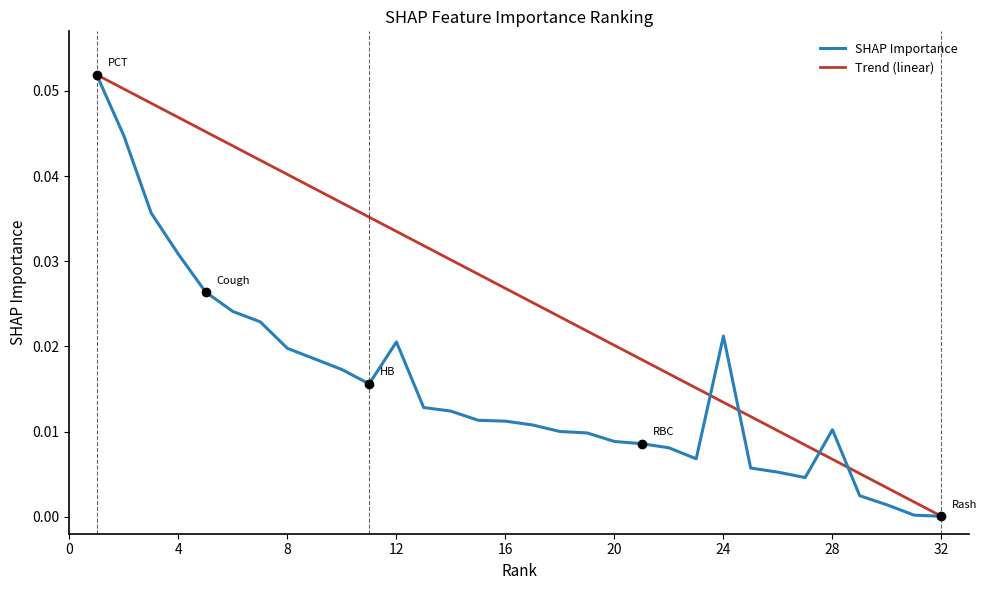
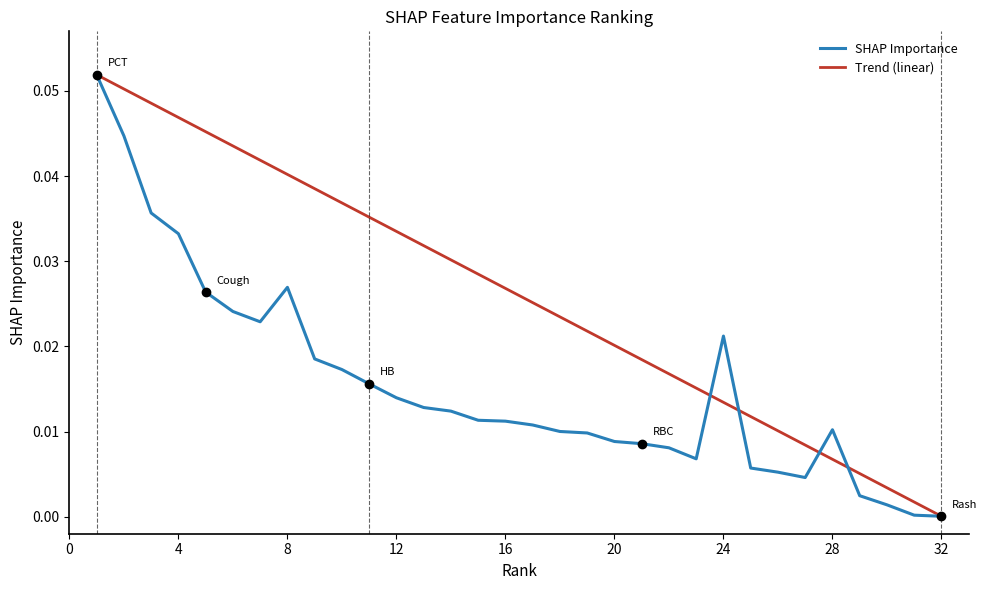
SHAP Importance, 4: 0.031 -> 0.033
SHAP Importance, 8: 0.020 -> 0.027
SHAP Importance, 12: 0.021 -> 0.014
